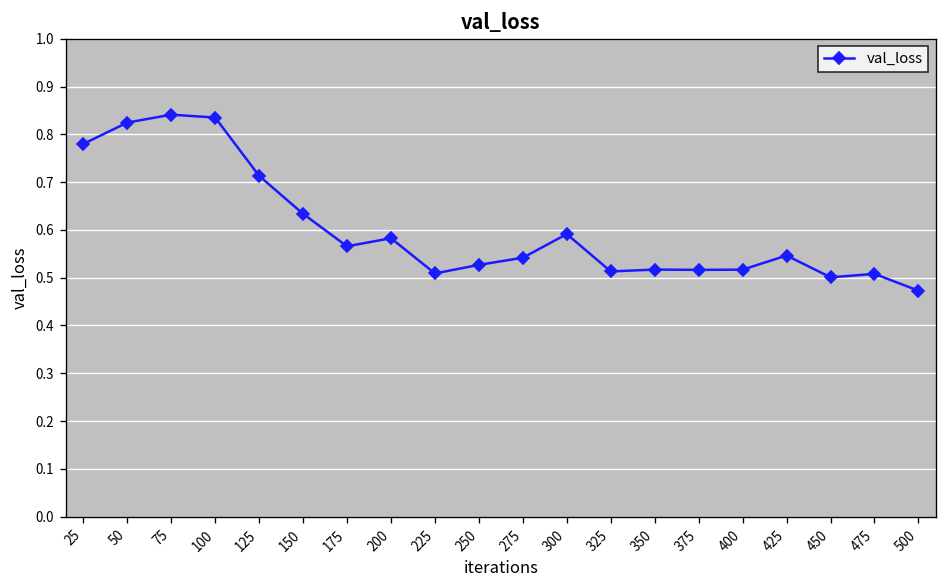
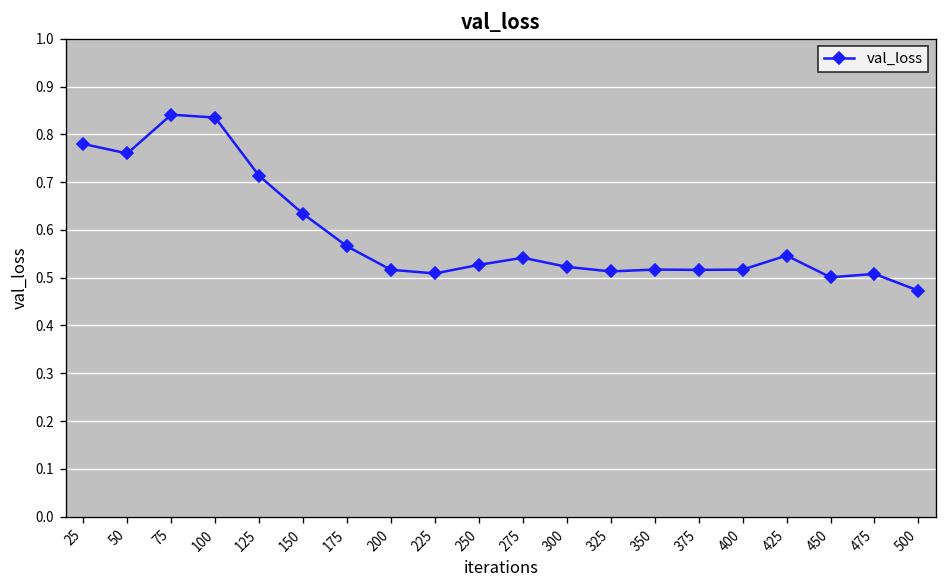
50: 0.82 -> 0.76
200: 0.58 -> 0.52
300: 0.59 -> 0.52
